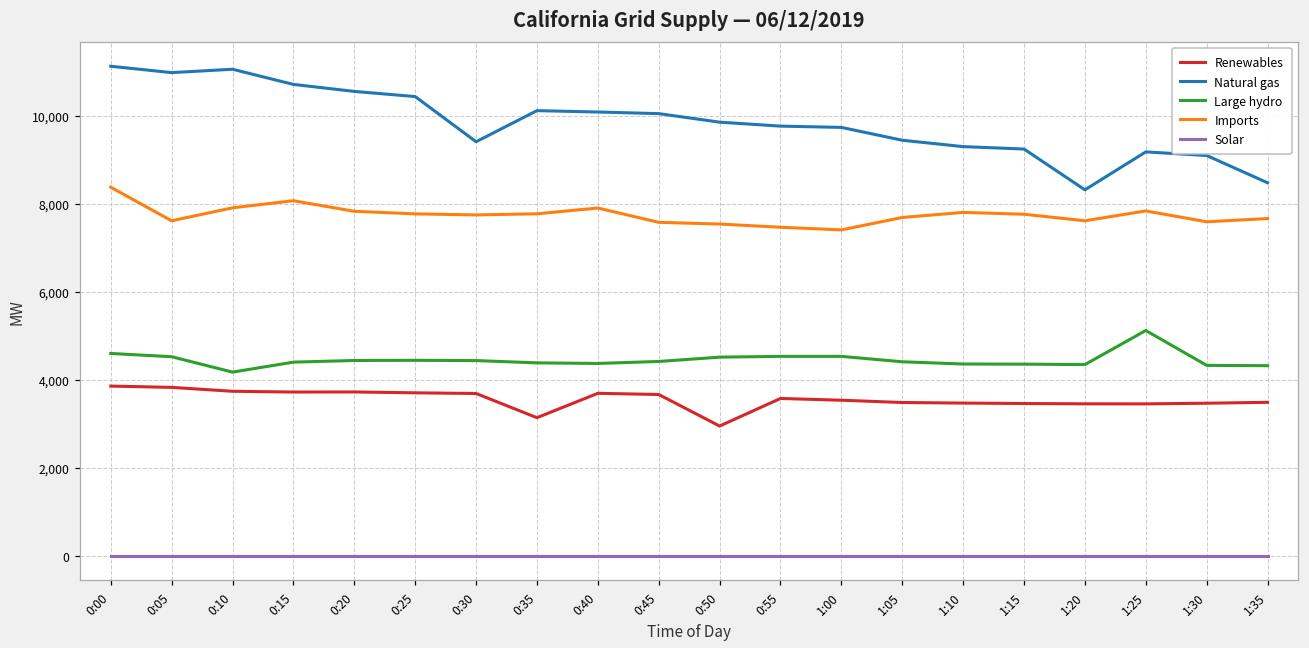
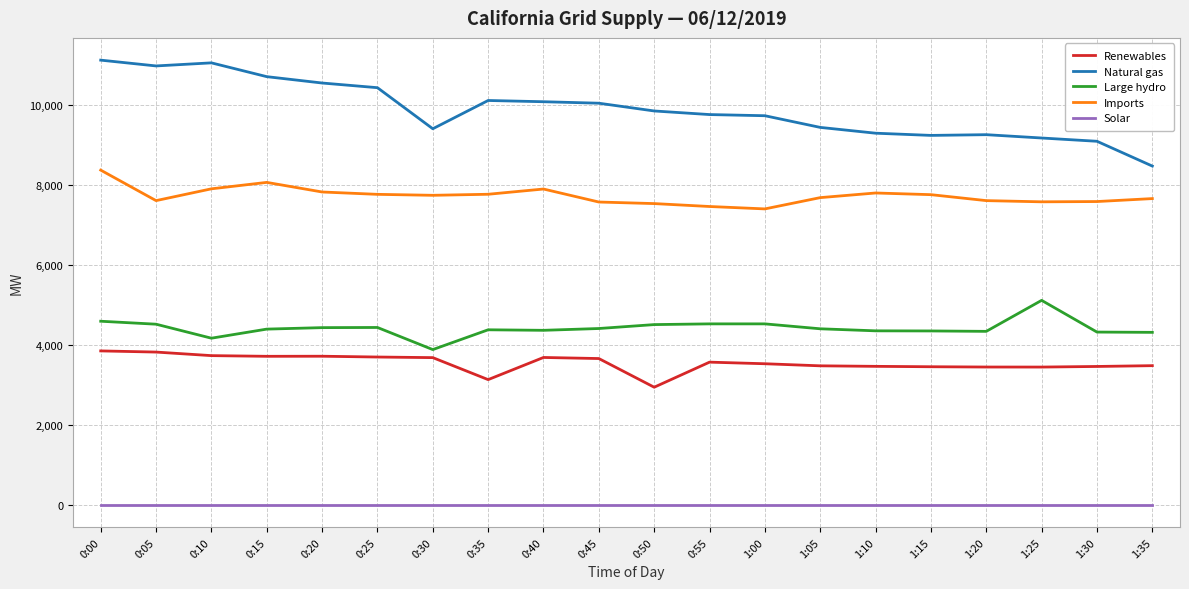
Large hydro, 0:30: 4,400 -> 3,900
Natural gas, 1:20: 8,300 -> 9,300
Imports, 1:25: 7,800 -> 7,600
